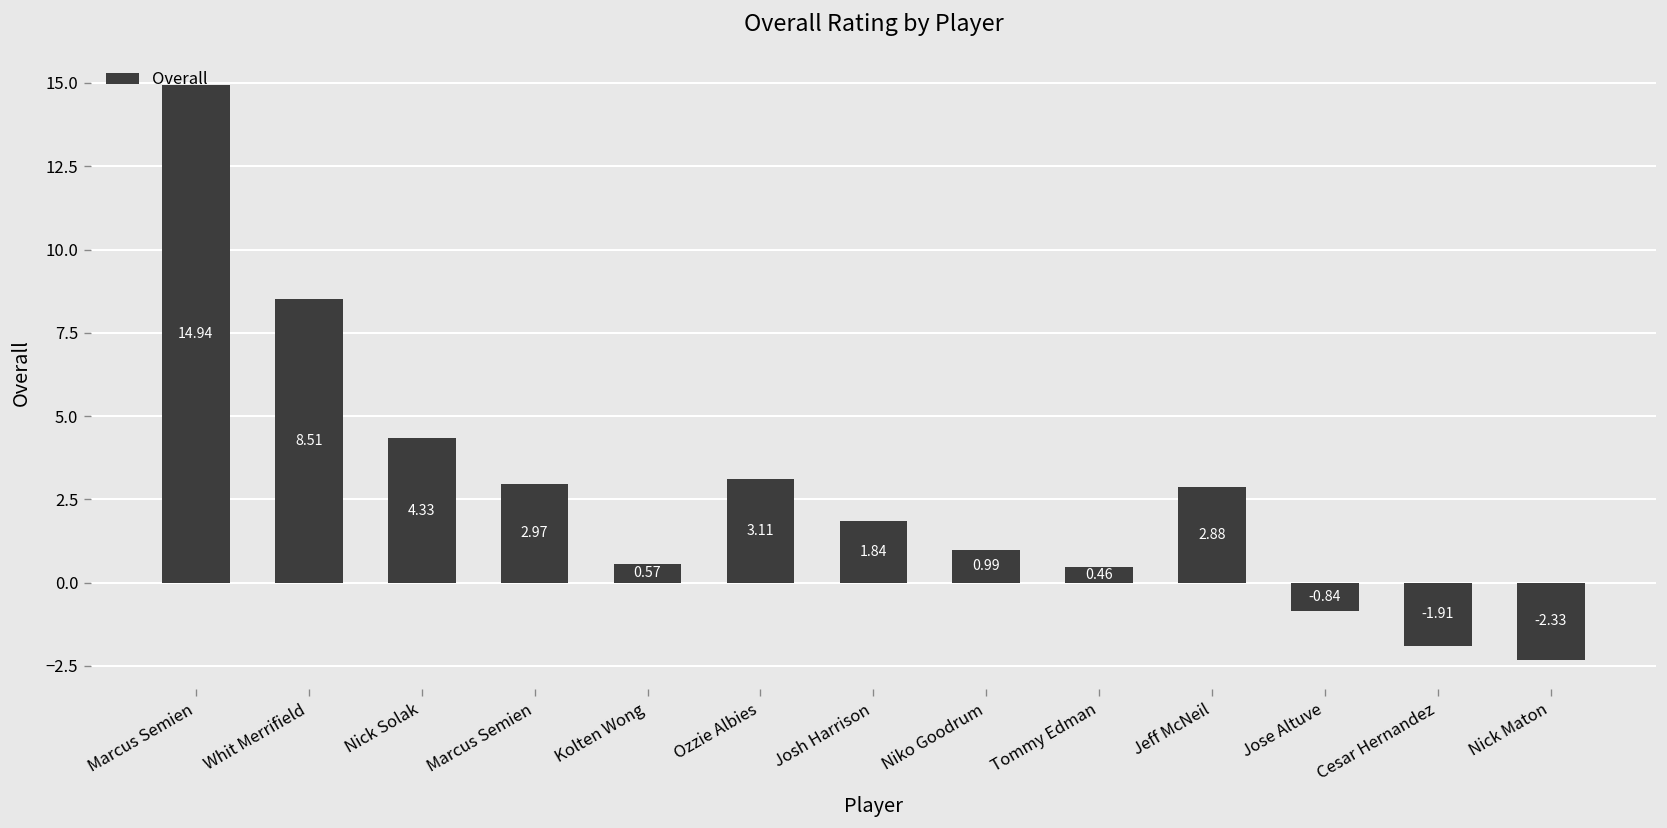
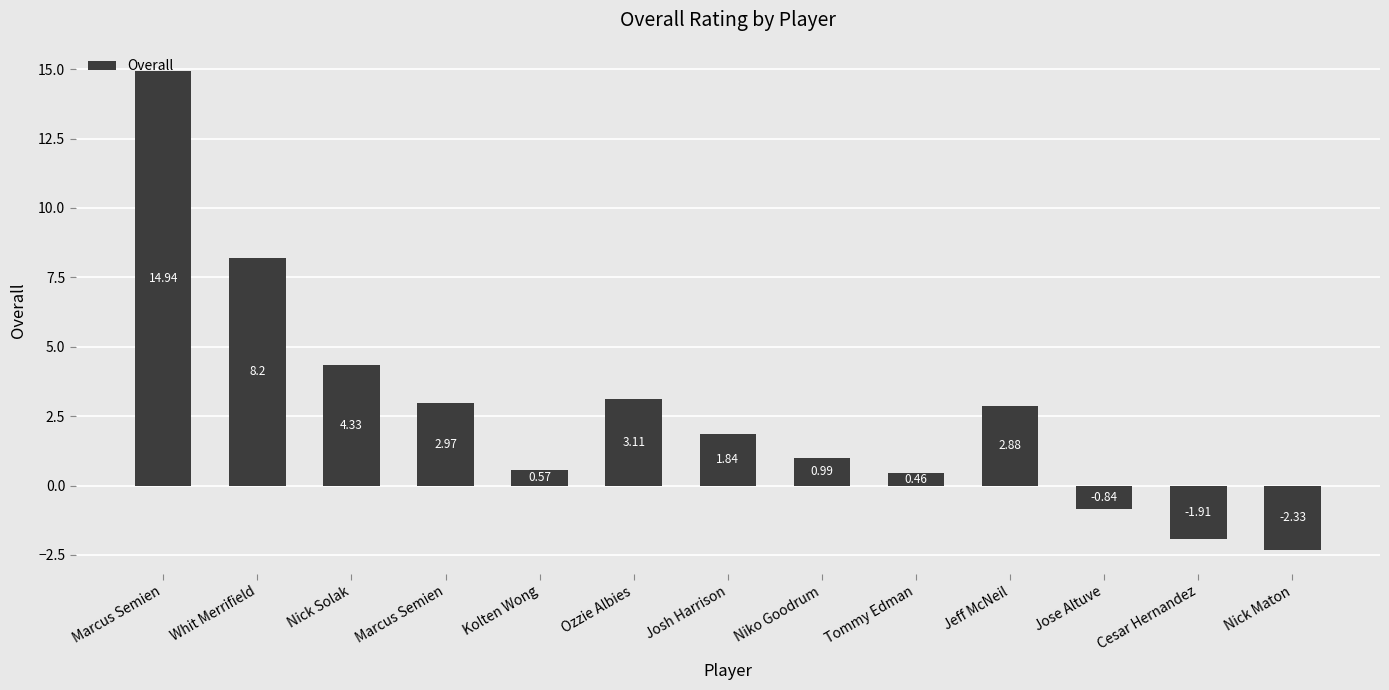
Whit Merrifield: 8.51 -> 8.2
